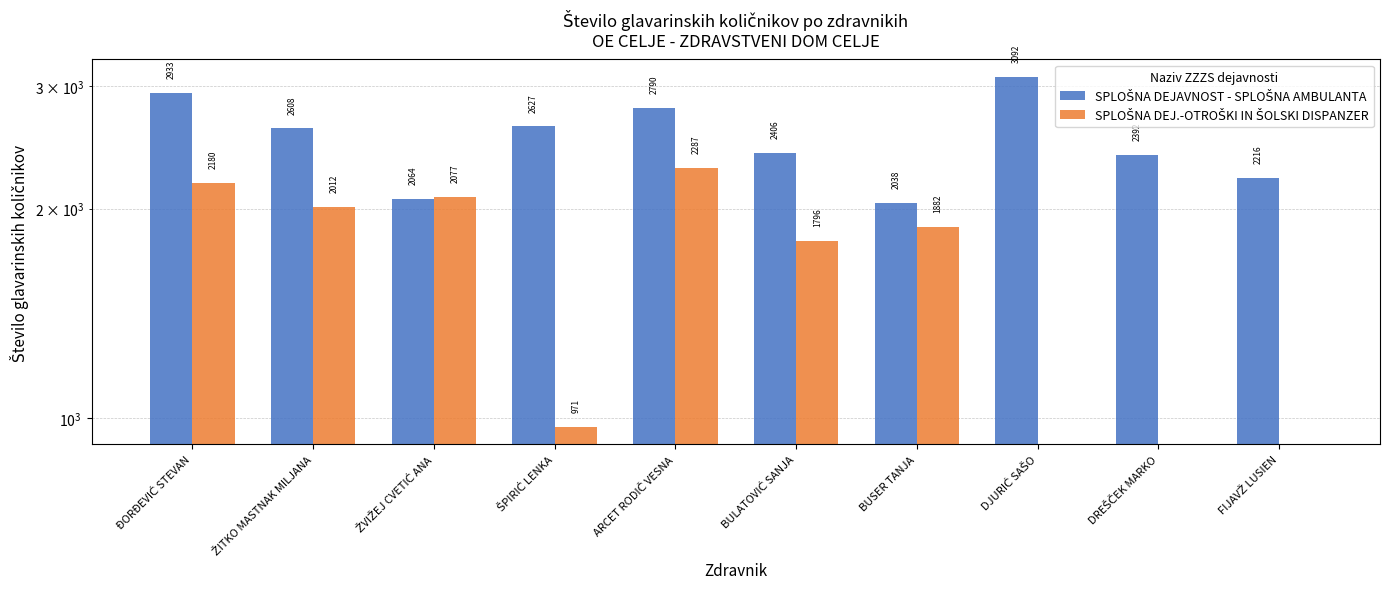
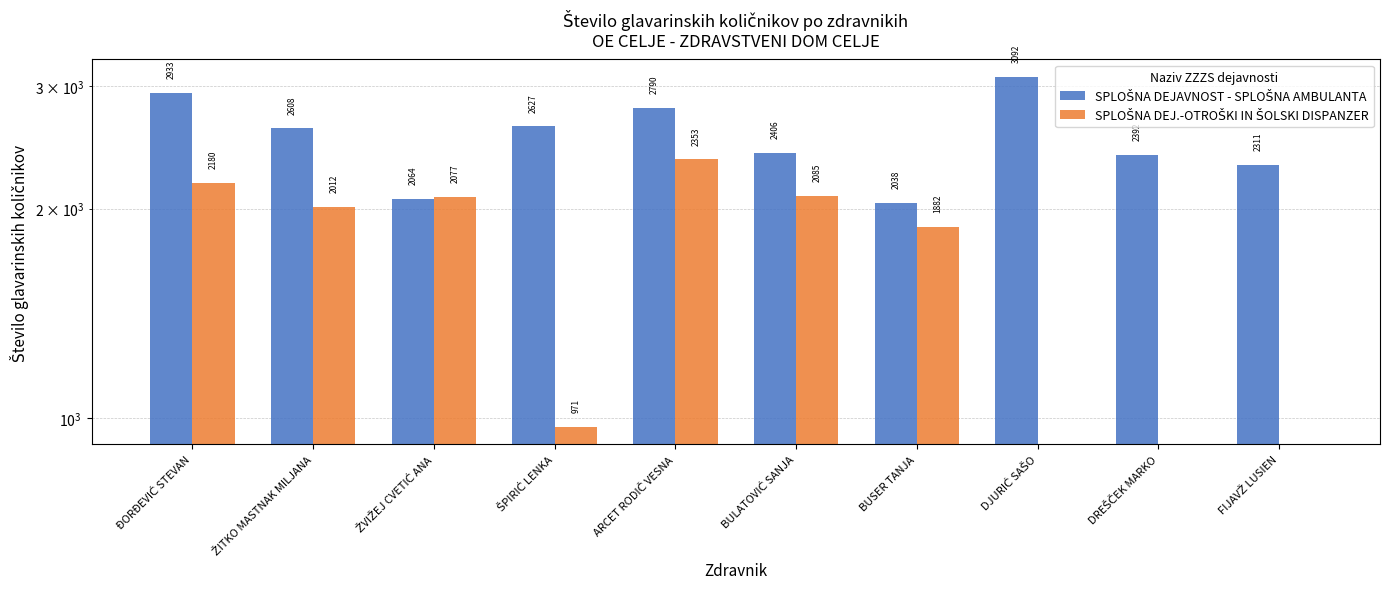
SPLOŠNA DEJ.-OTROŠKI IN ŠOLSKI DISPANZER, ARCET RODIČ VESNA: 2287 -> 2353
SPLOŠNA DEJ.-OTROŠKI IN ŠOLSKI DISPANZER, BULATOVIĆ SANJA: 1796 -> 2085
SPLOŠNA DEJAVNOST - SPLOŠNA AMBULANTA, FIJAVŽ LUSIEN: 2216 -> 2311
